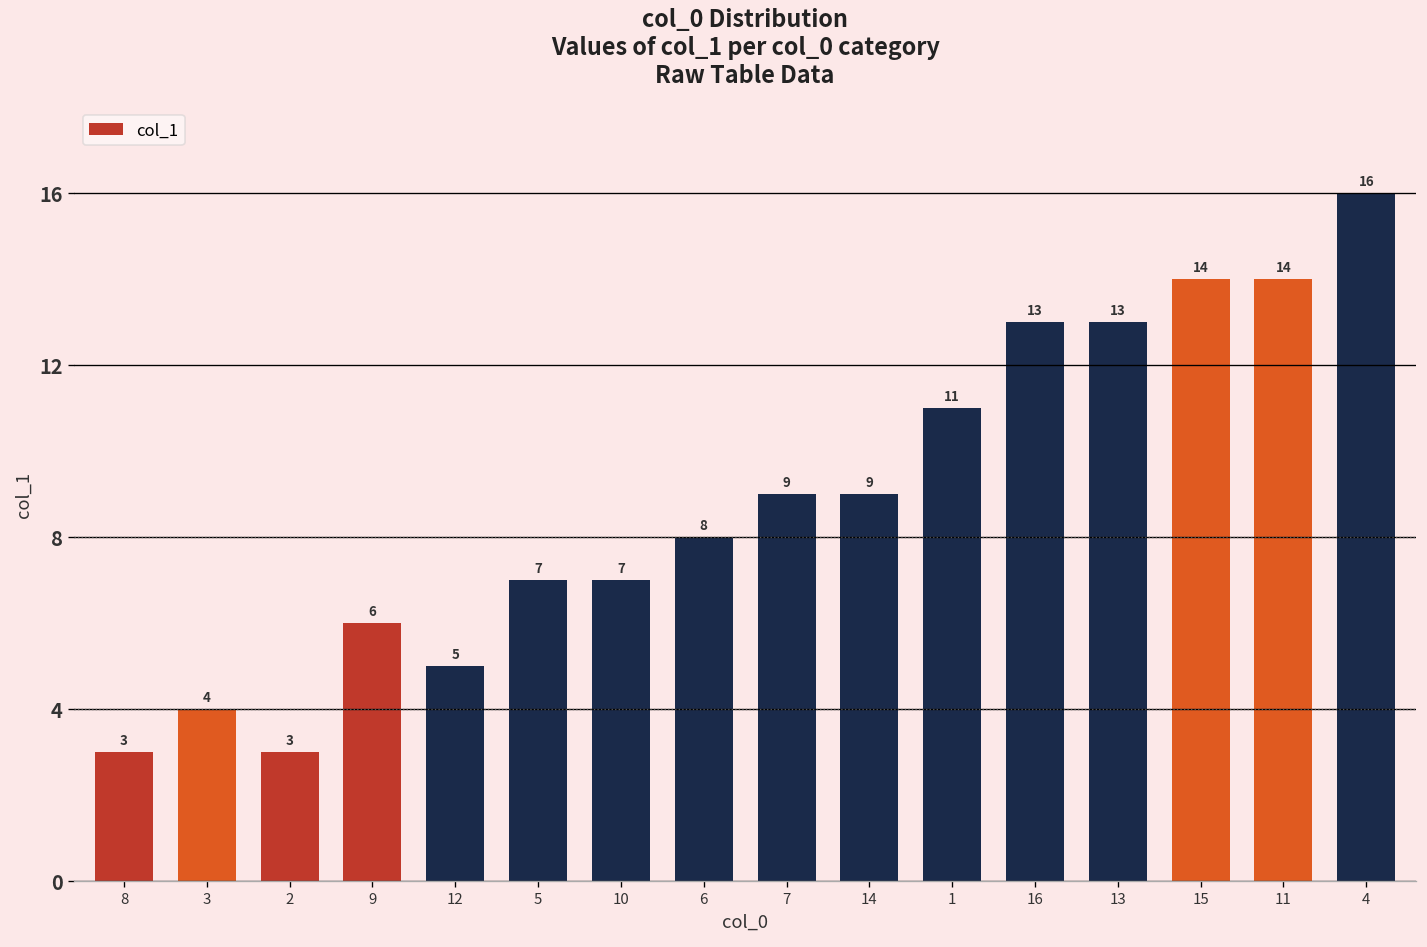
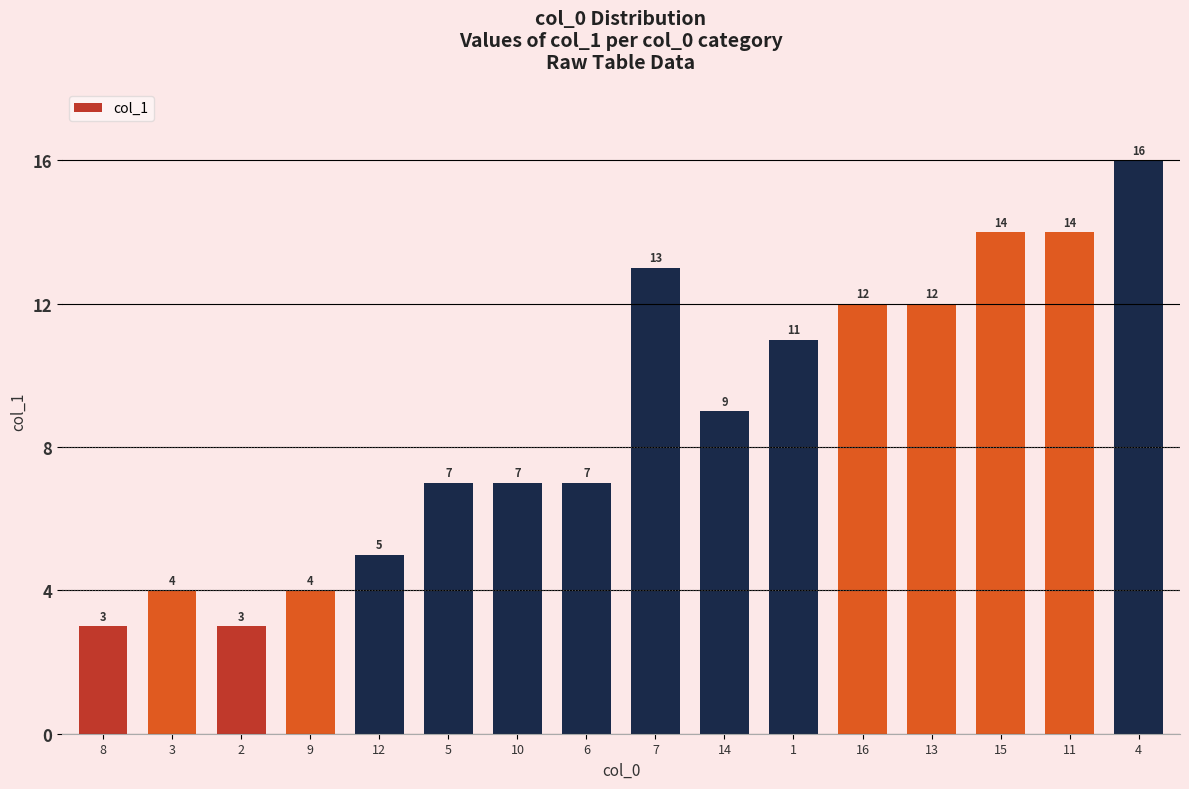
9: 6 -> 4
6: 8 -> 7
7: 9 -> 13
16: 13 -> 12
13: 13 -> 12
